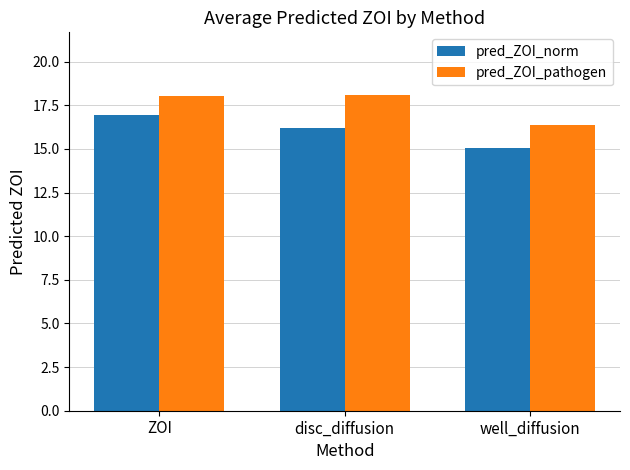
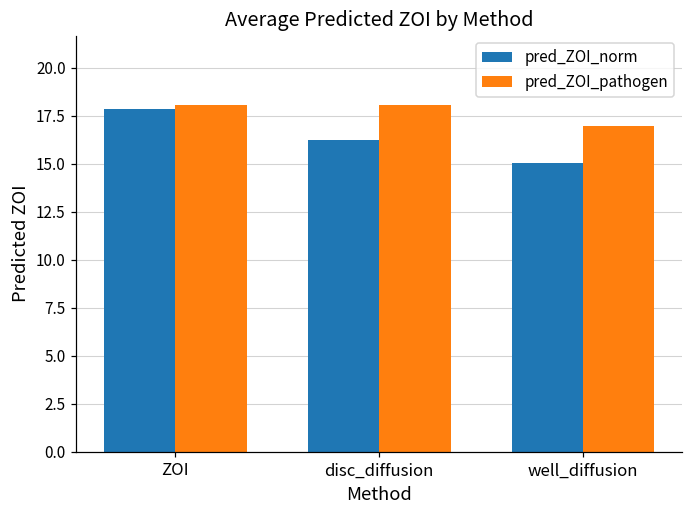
pred_ZOI_norm, ZOI: 17.0 -> 17.9
pred_ZOI_pathogen, well_diffusion: 16.4 -> 17.0
